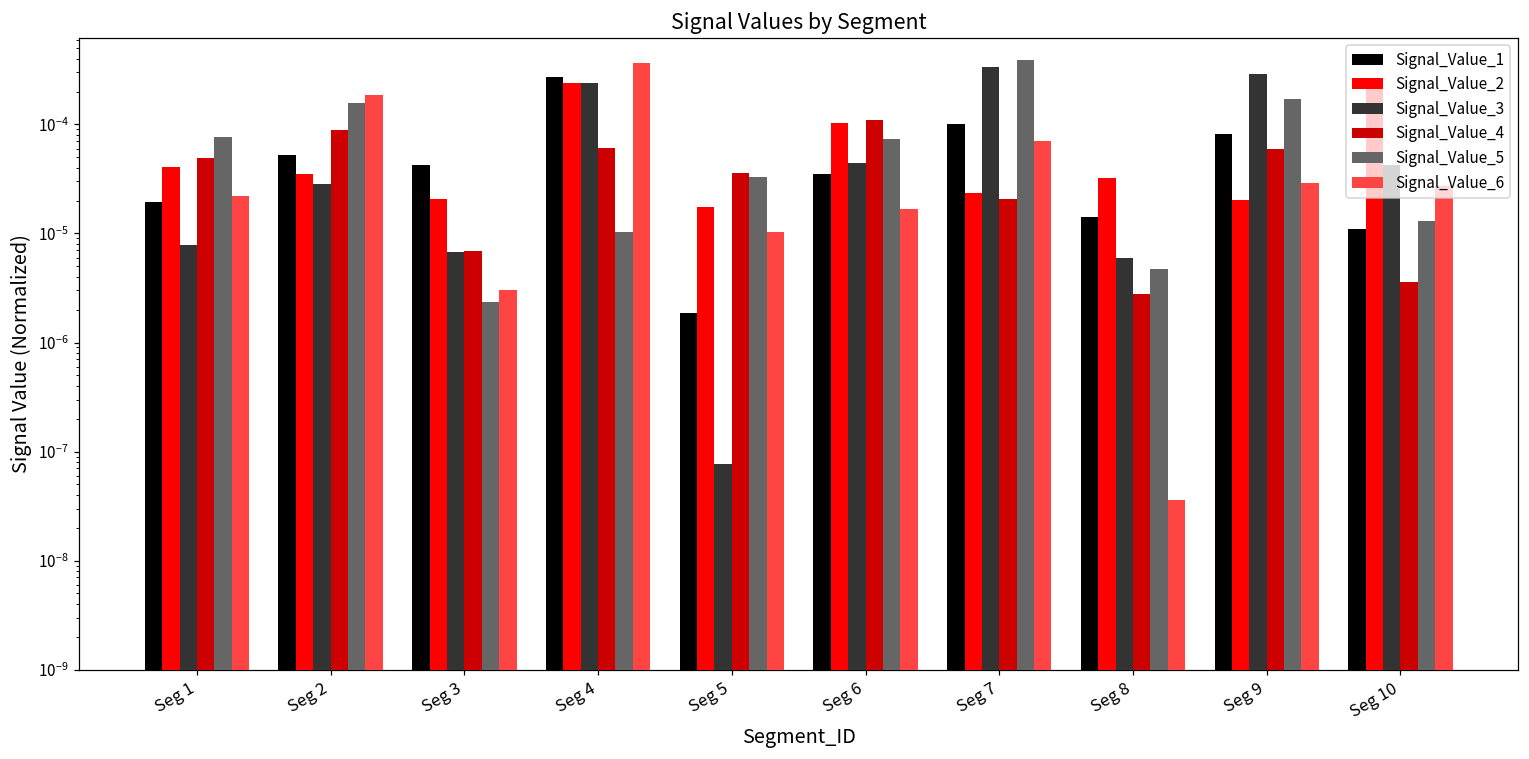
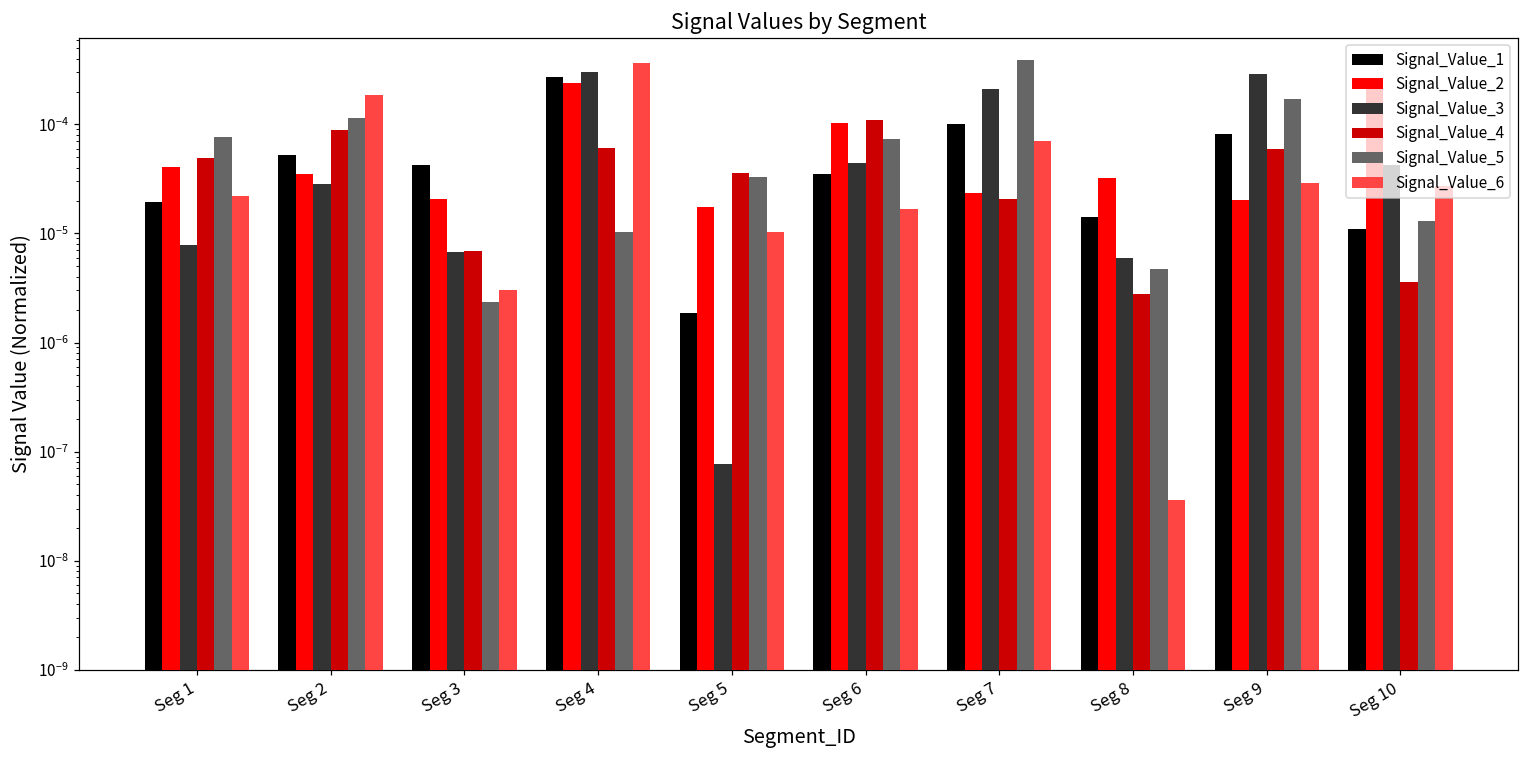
Signal_Value_5, Seg 2: 0.00016 -> 0.00012
Signal_Value_3, Seg 4: 0.00024 -> 0.00030
Signal_Value_3, Seg 7: 0.00033 -> 0.00021
